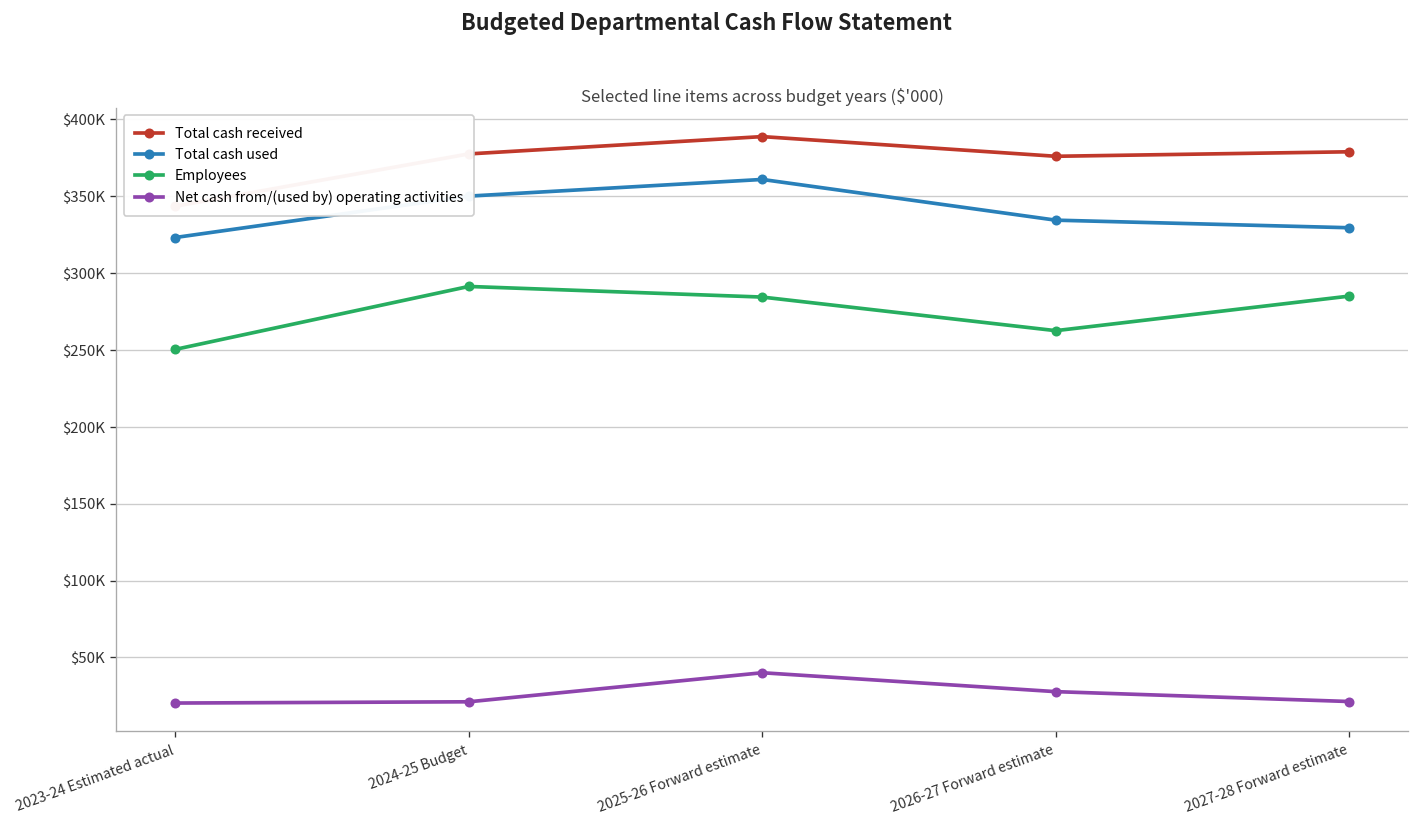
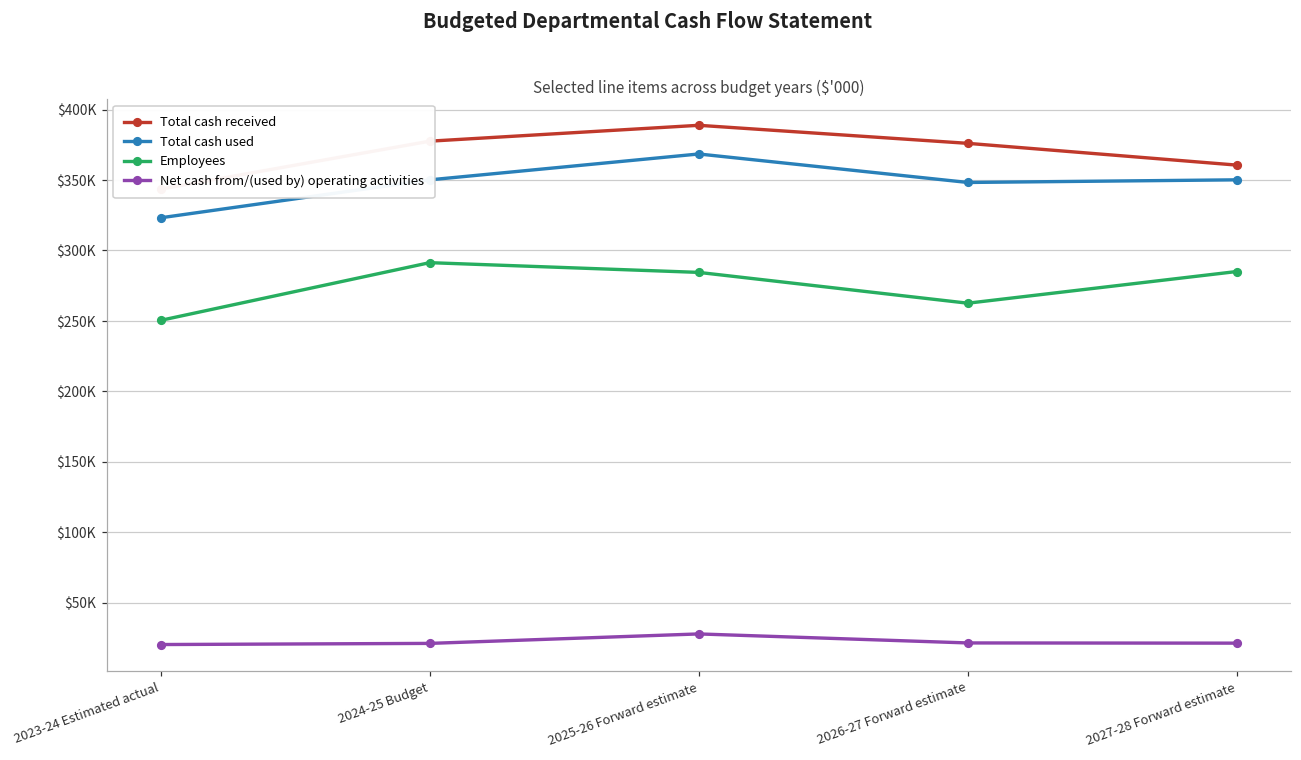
Total cash used, 2025-26 Forward estimate: $361000 -> $368000
Net cash from/(used by) operating activities, 2025-26 Forward estimate: $40000 -> $28000
Total cash used, 2026-27 Forward estimate: $334000 -> $348000
Net cash from/(used by) operating activities, 2026-27 Forward estimate: $28000 -> $21000
Total cash received, 2027-28 Forward estimate: $379000 -> $361000
Total cash used, 2027-28 Forward estimate: $330000 -> $350000
